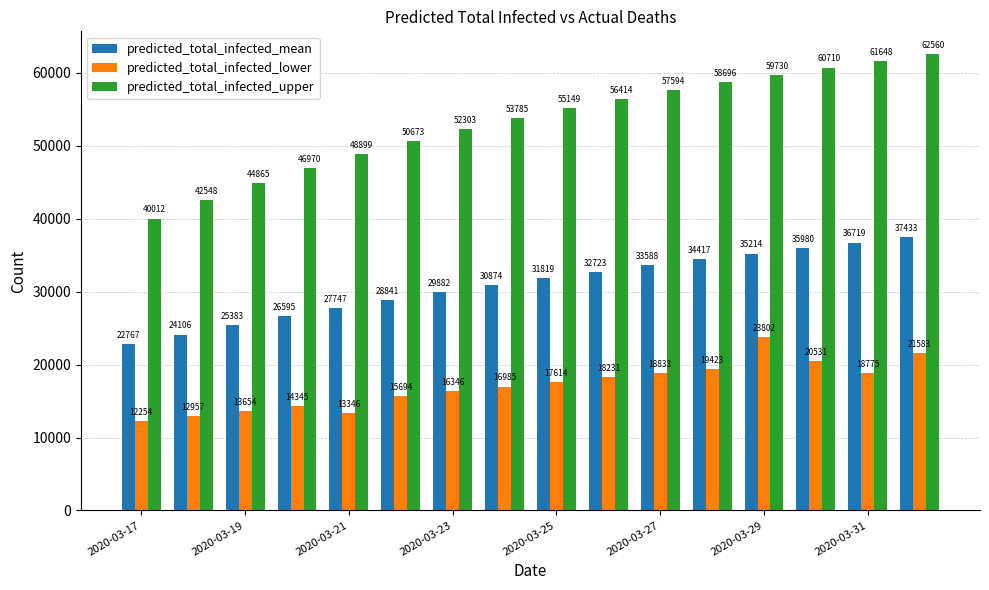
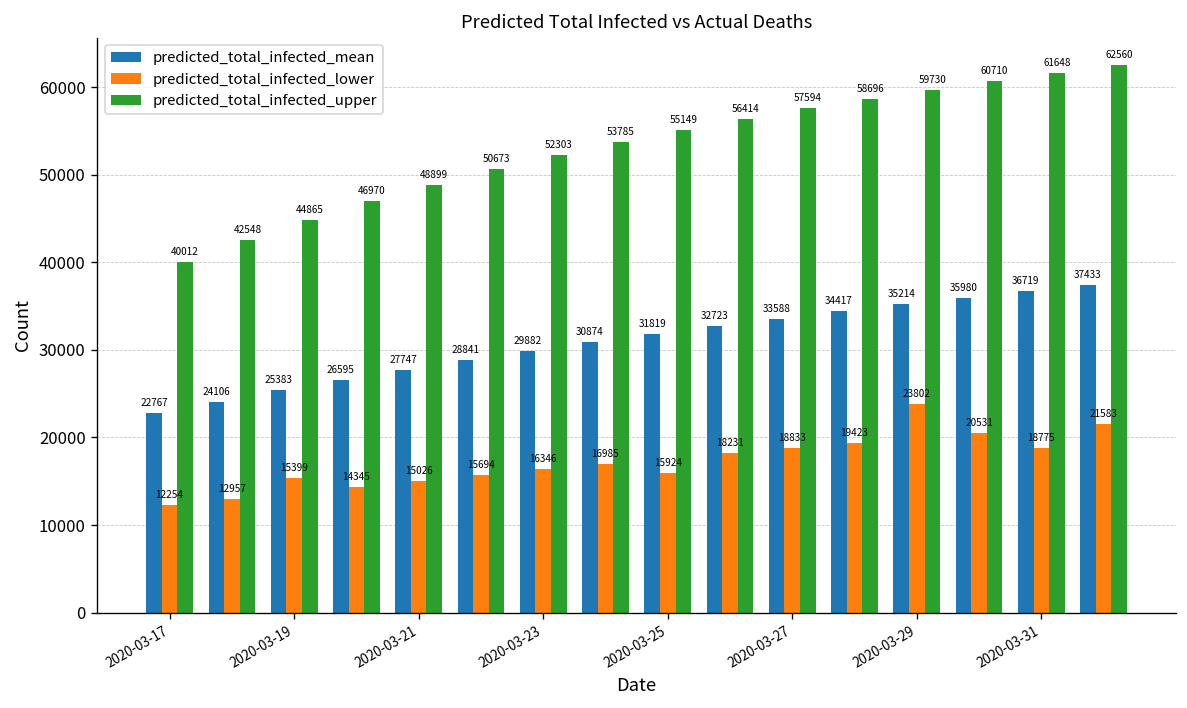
predicted_total_infected_lower, 2020-03-19: 13654 -> 15399
predicted_total_infected_lower, 2020-03-21: 13346 -> 15026
predicted_total_infected_lower, 2020-03-25: 17614 -> 15924
